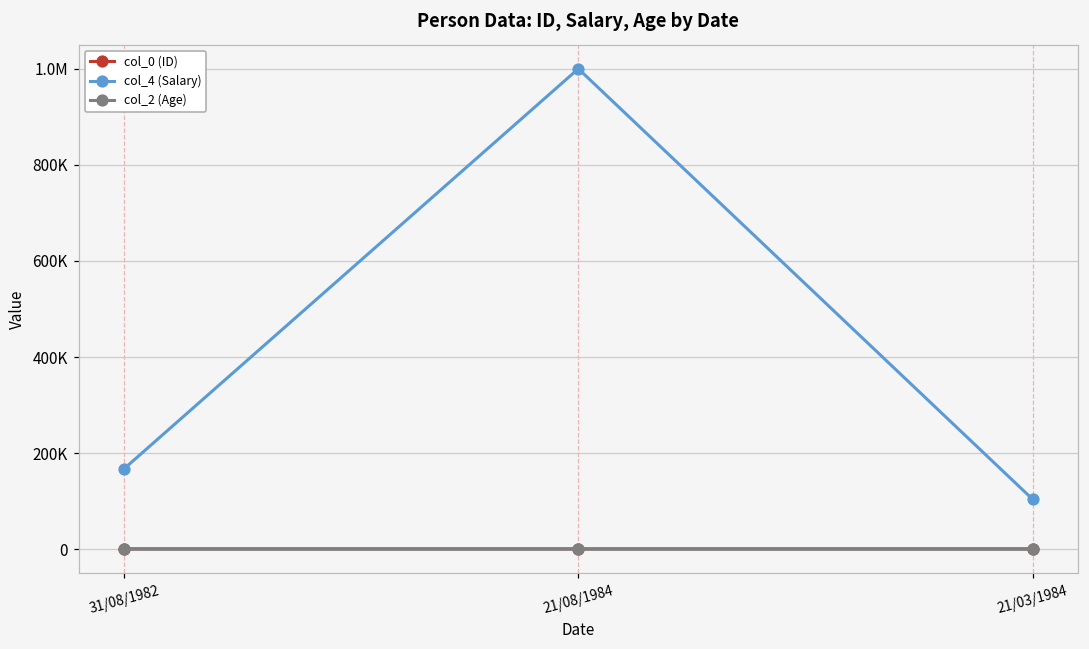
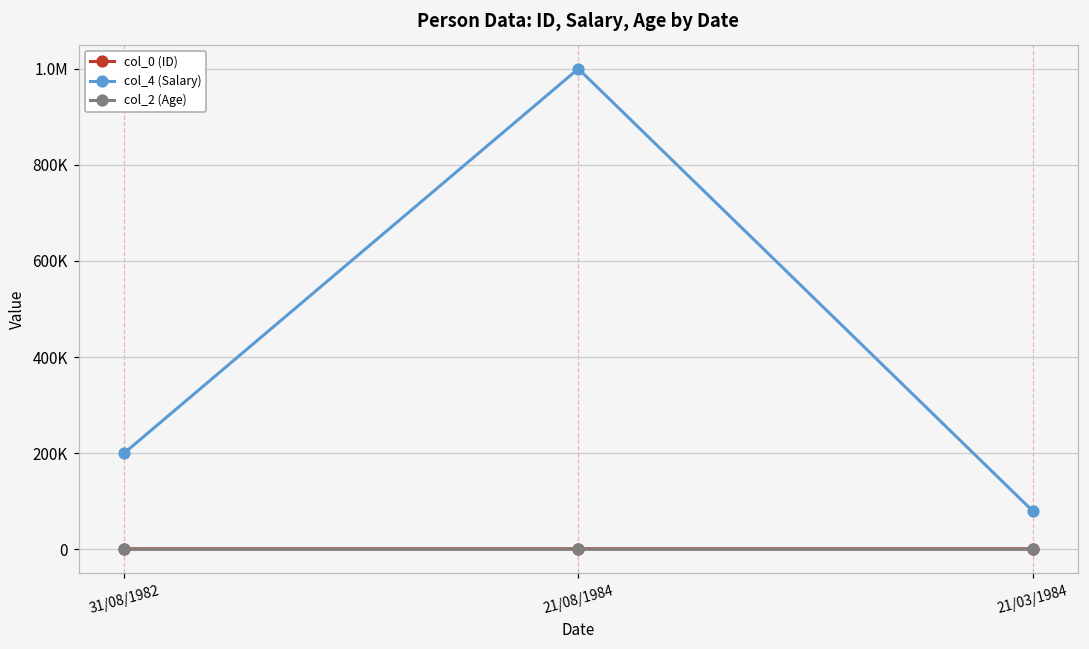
col_4 (Salary), 31/08/1982: 170000 -> 200000
col_4 (Salary), 21/03/1984: 100000 -> 80000
